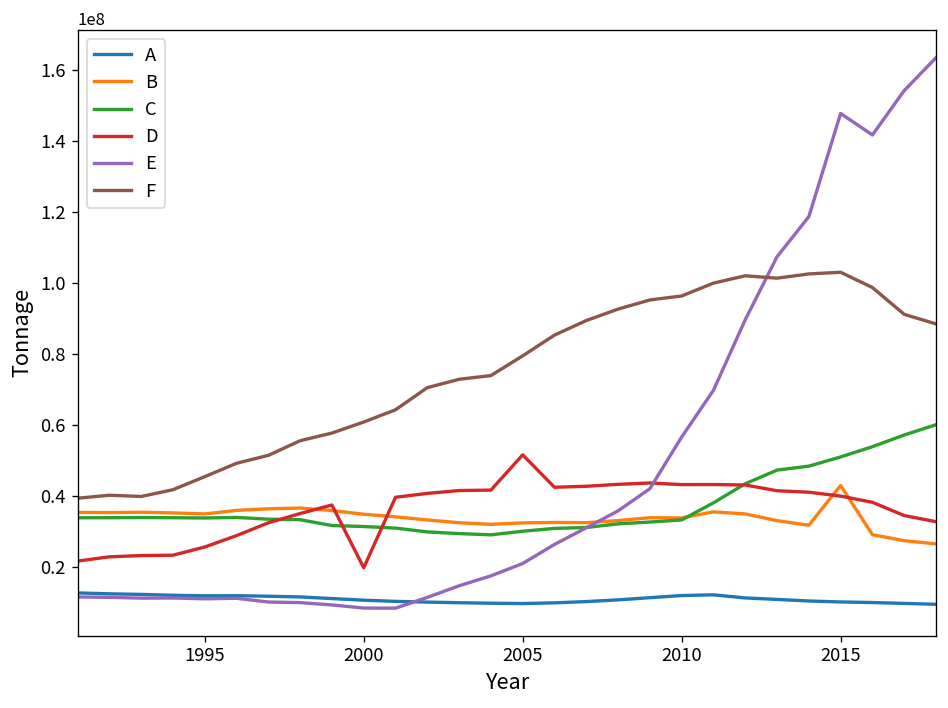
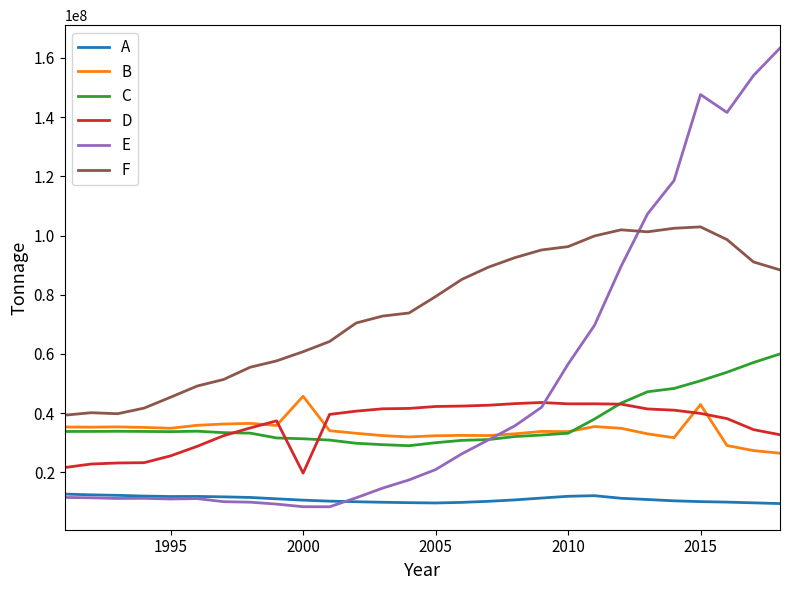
B, 2000: 35000000 -> 46000000
D, 2005: 52000000 -> 42000000
